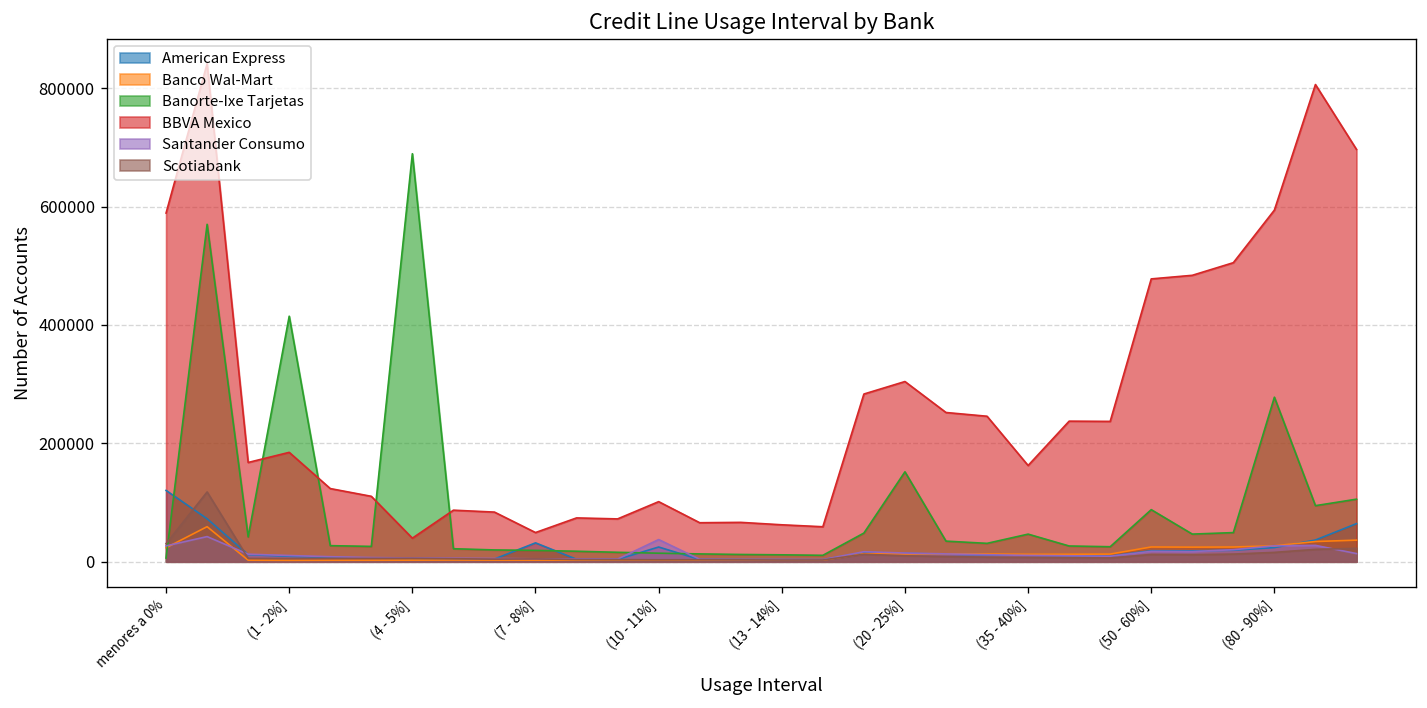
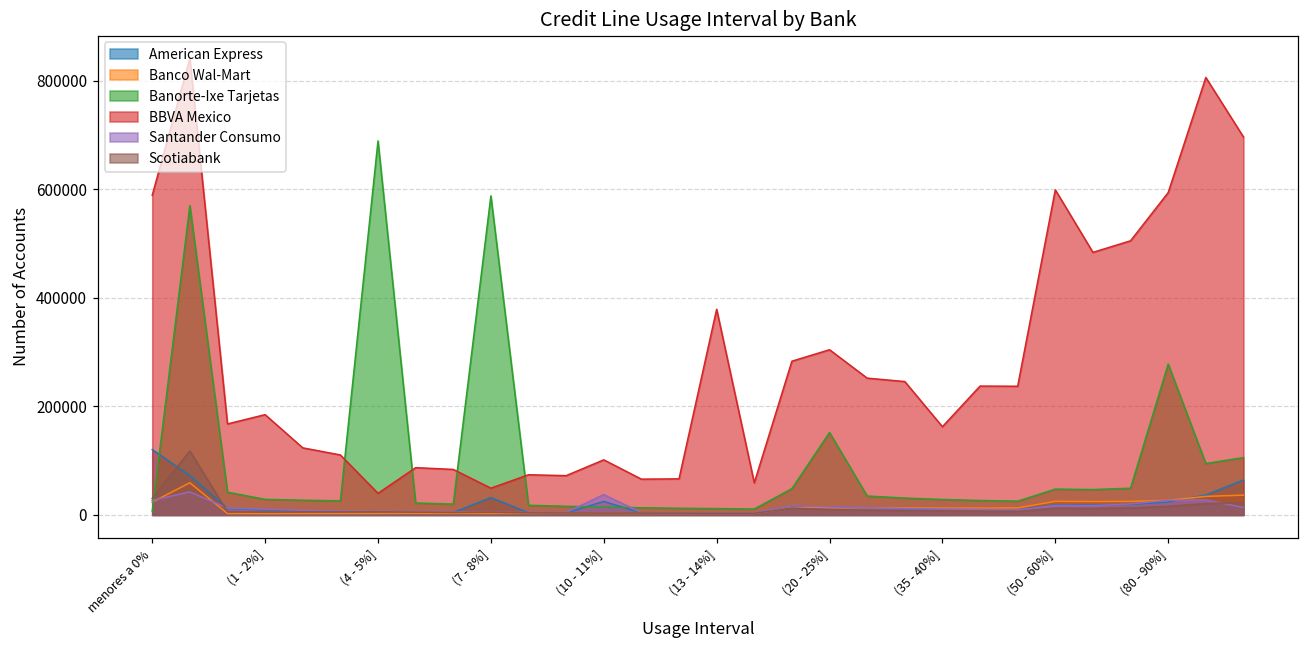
Banorte-Ixe Tarjetas, (1 - 2%]: 410000 -> 30000
Banorte-Ixe Tarjetas, (7 - 8%]: 20000 -> 590000
BBVA Mexico, (13 - 14%]: 60000 -> 380000
Banorte-Ixe Tarjetas, (35 - 40%]: 50000 -> 30000
Banorte-Ixe Tarjetas, (50 - 60%]: 90000 -> 50000
BBVA Mexico, (50 - 60%]: 480000 -> 600000
